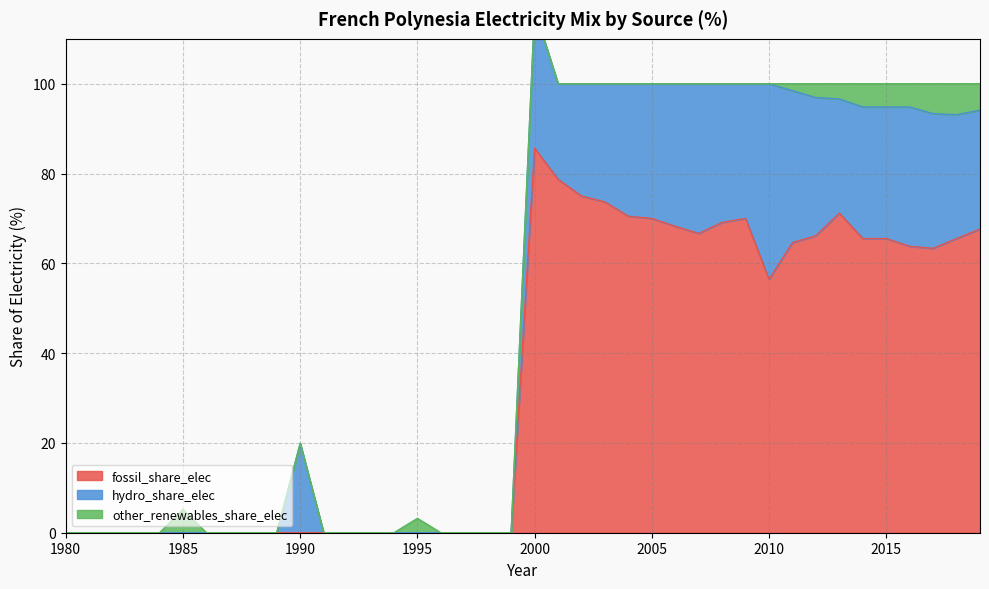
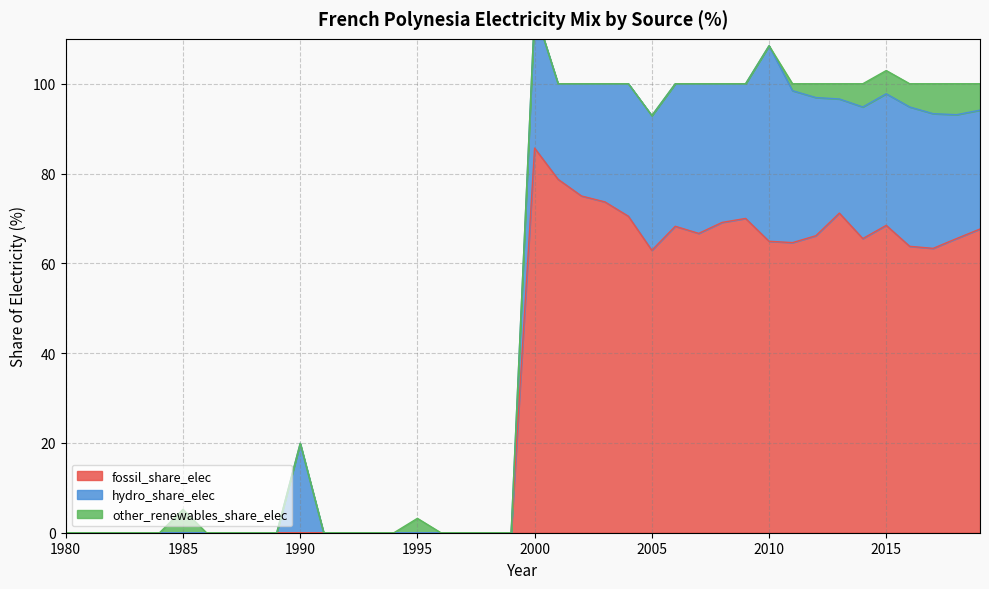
fossil_share_elec, 2005: 70 -> 63
fossil_share_elec, 2010: 56 -> 65
fossil_share_elec, 2015: 66 -> 68
